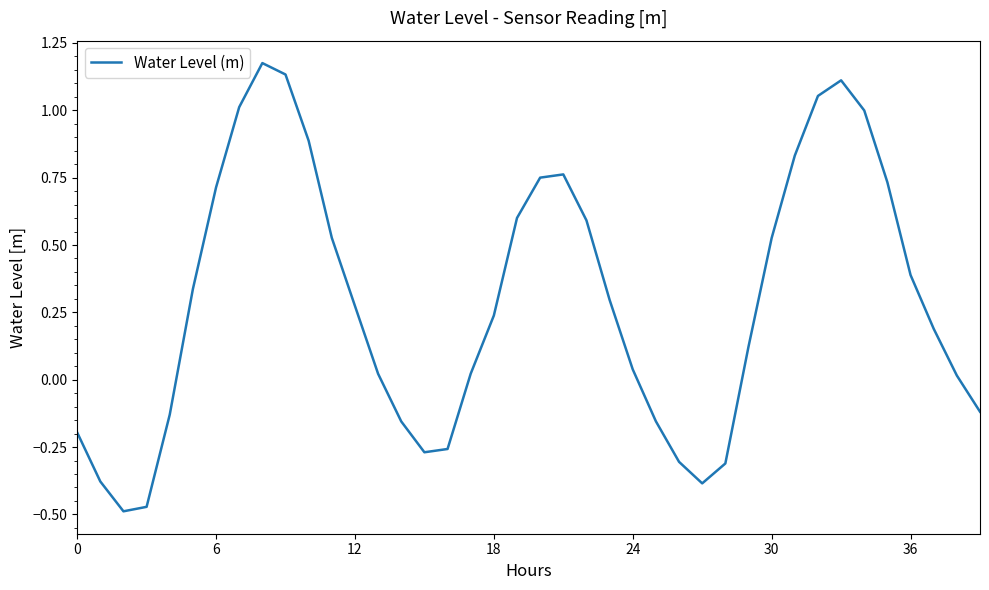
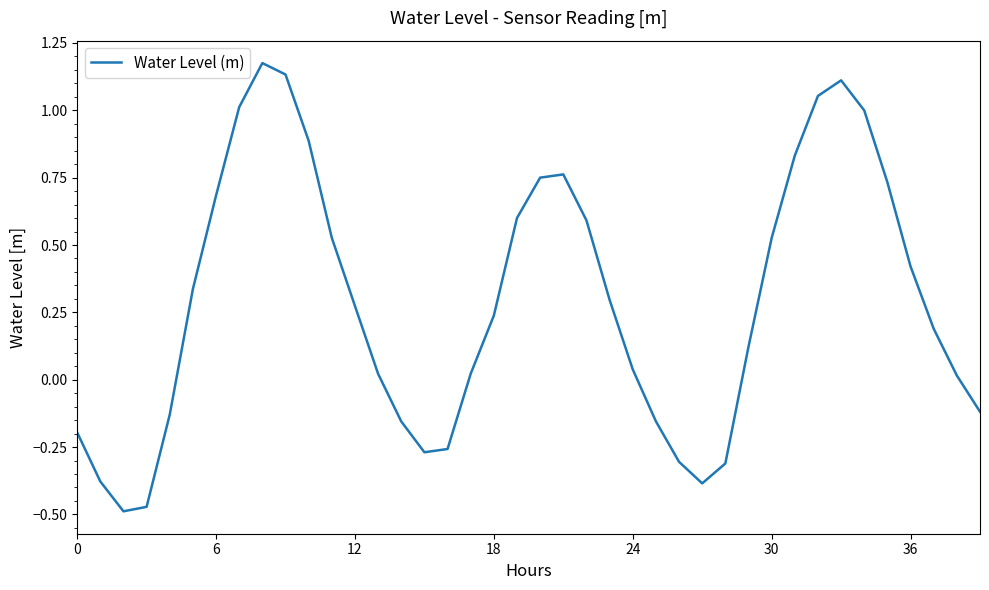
6: 0.71 -> 0.68
36: 0.39 -> 0.42
